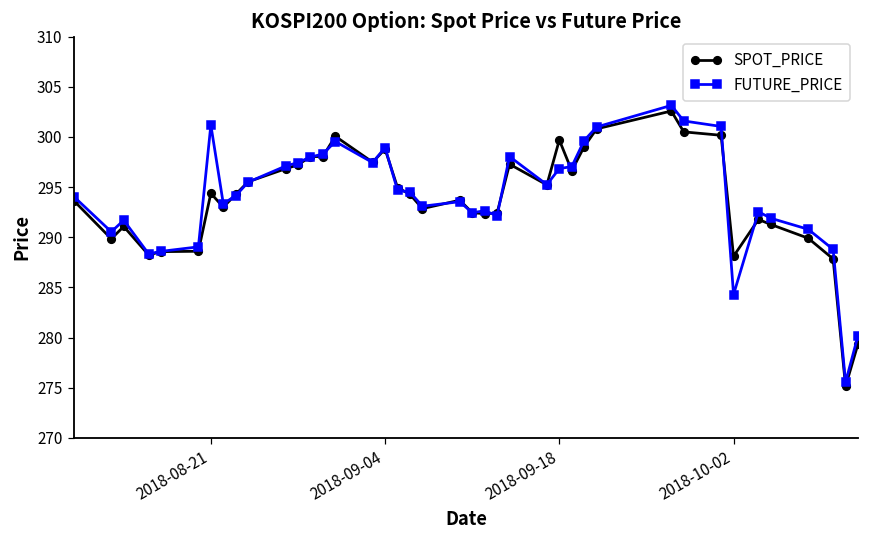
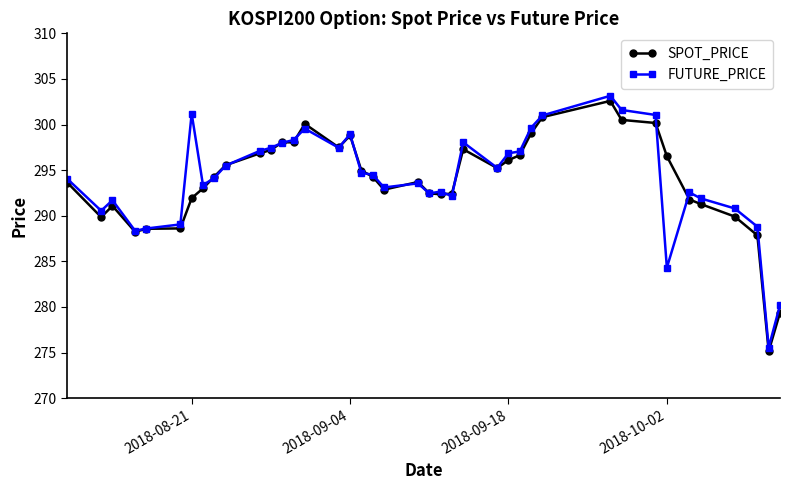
SPOT_PRICE, 2018-08-21: 294 -> 292
SPOT_PRICE, 2018-09-18: 300 -> 296
SPOT_PRICE, 2018-10-02: 288 -> 297
